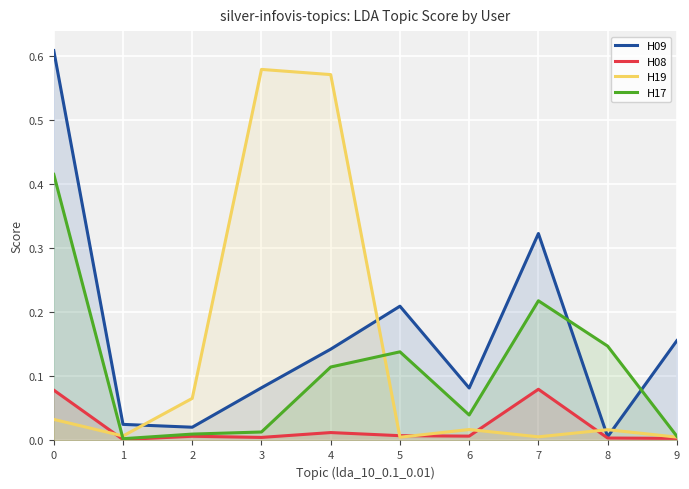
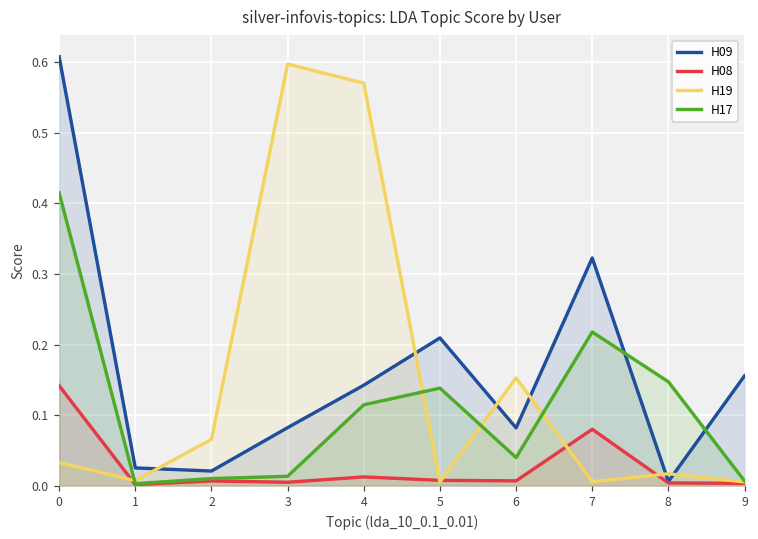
H08, 0: 0.08 -> 0.14
H19, 3: 0.58 -> 0.60
H19, 6: 0.02 -> 0.15
